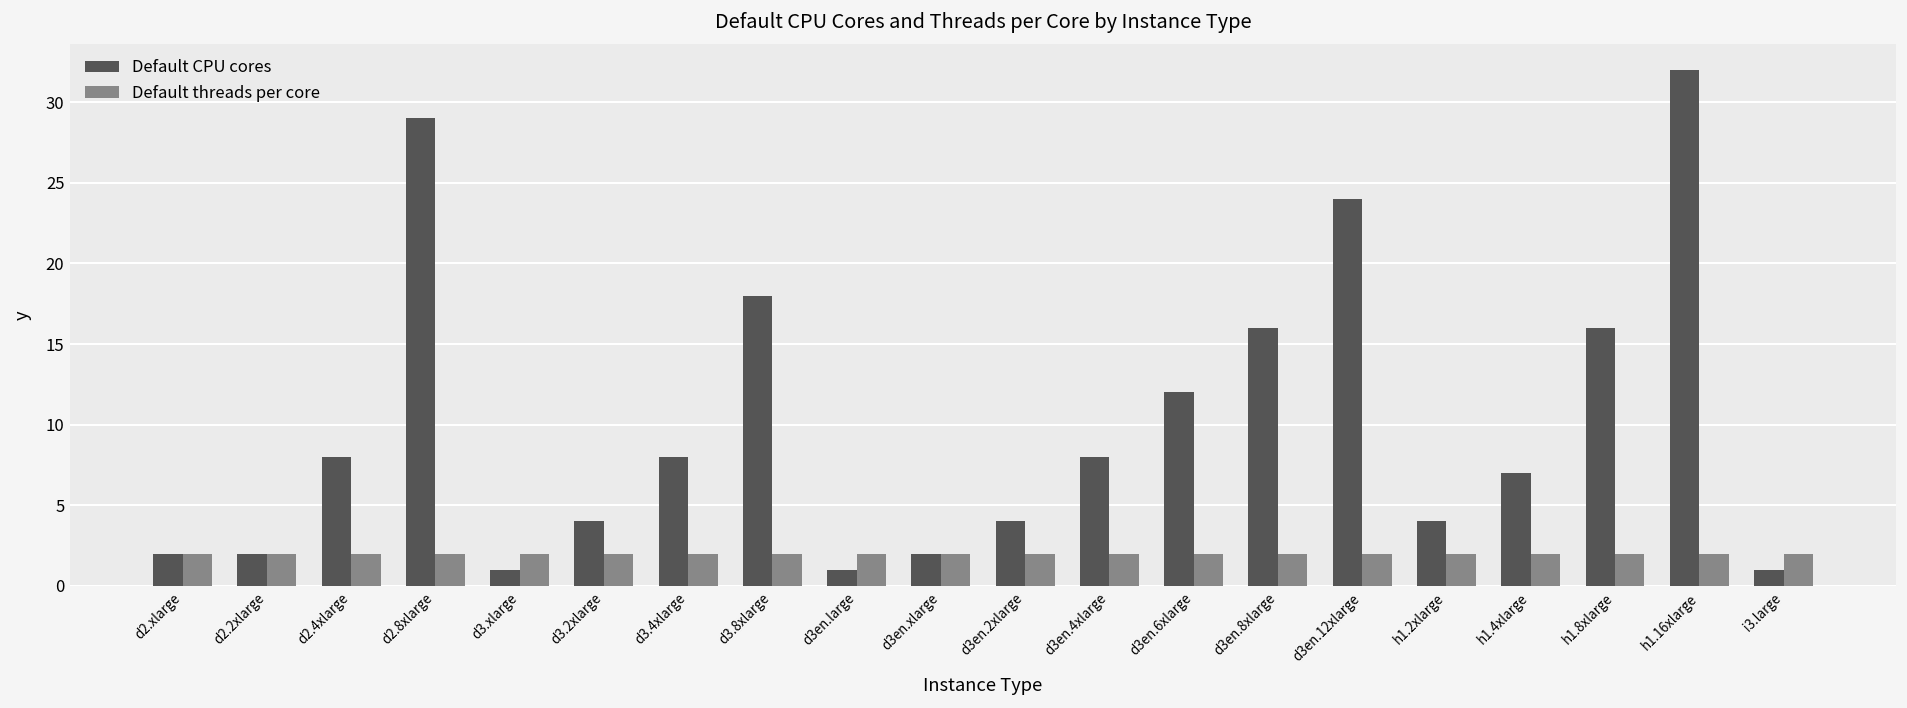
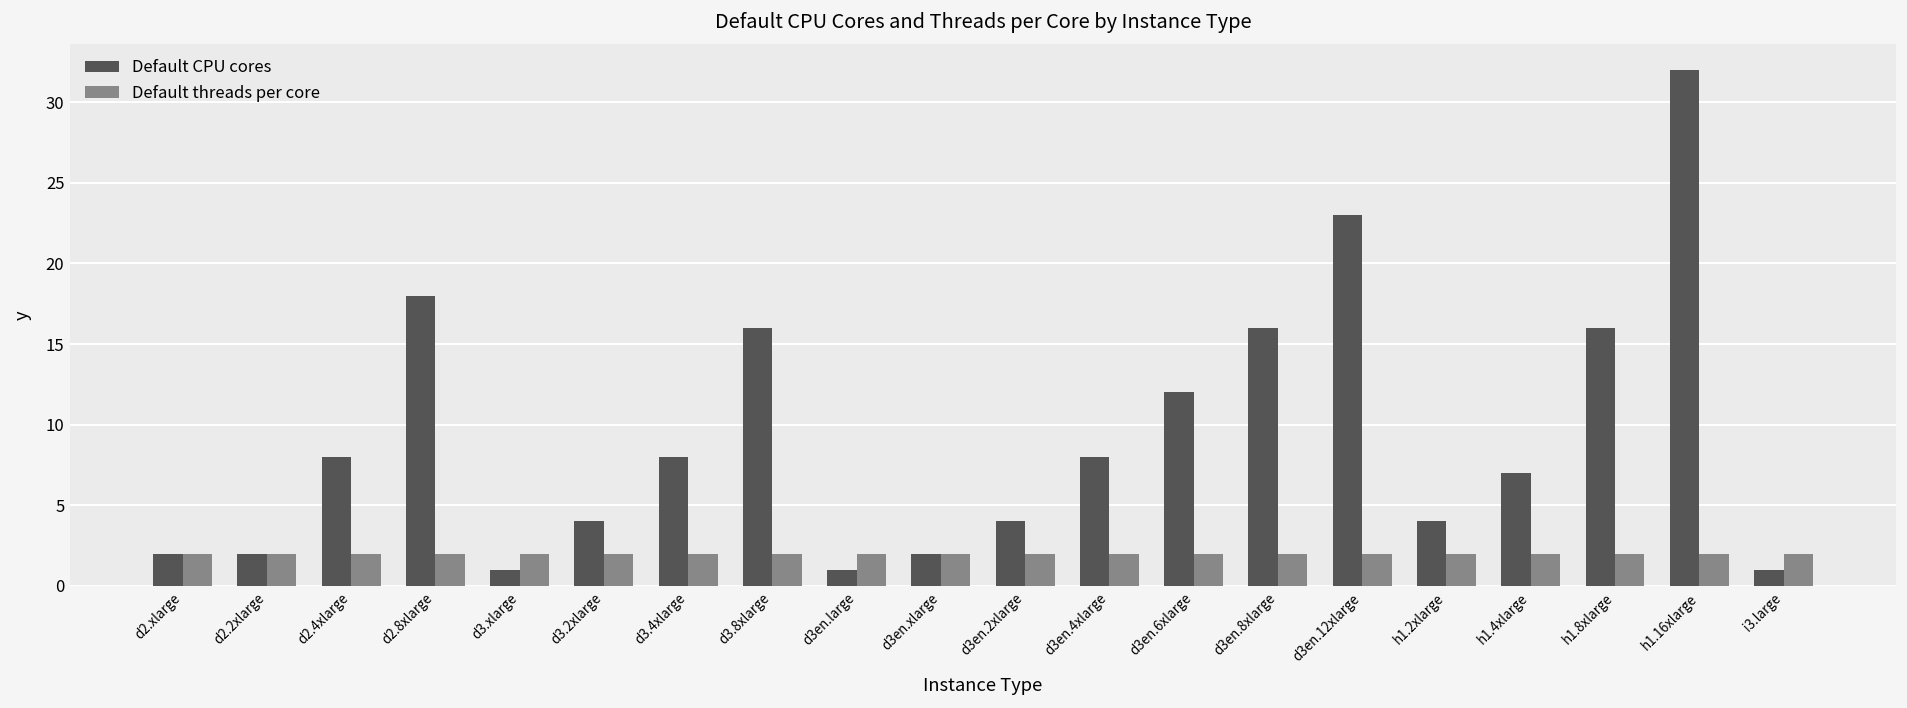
Default CPU cores, d2.8xlarge: 29 -> 18
Default CPU cores, d3.8xlarge: 18 -> 16
Default CPU cores, d3en.12xlarge: 24 -> 23
